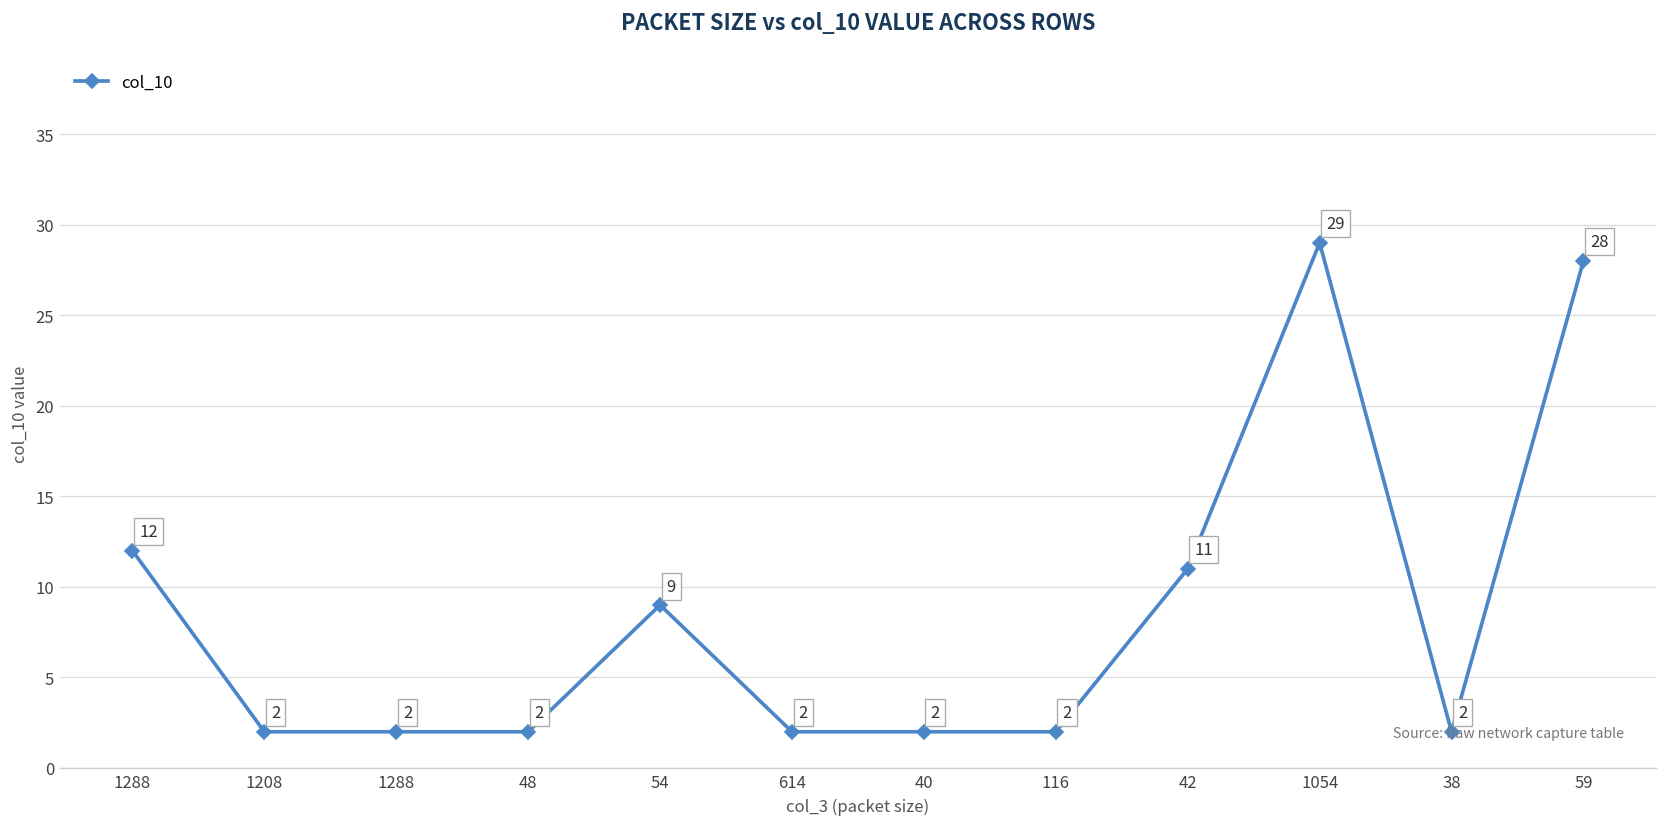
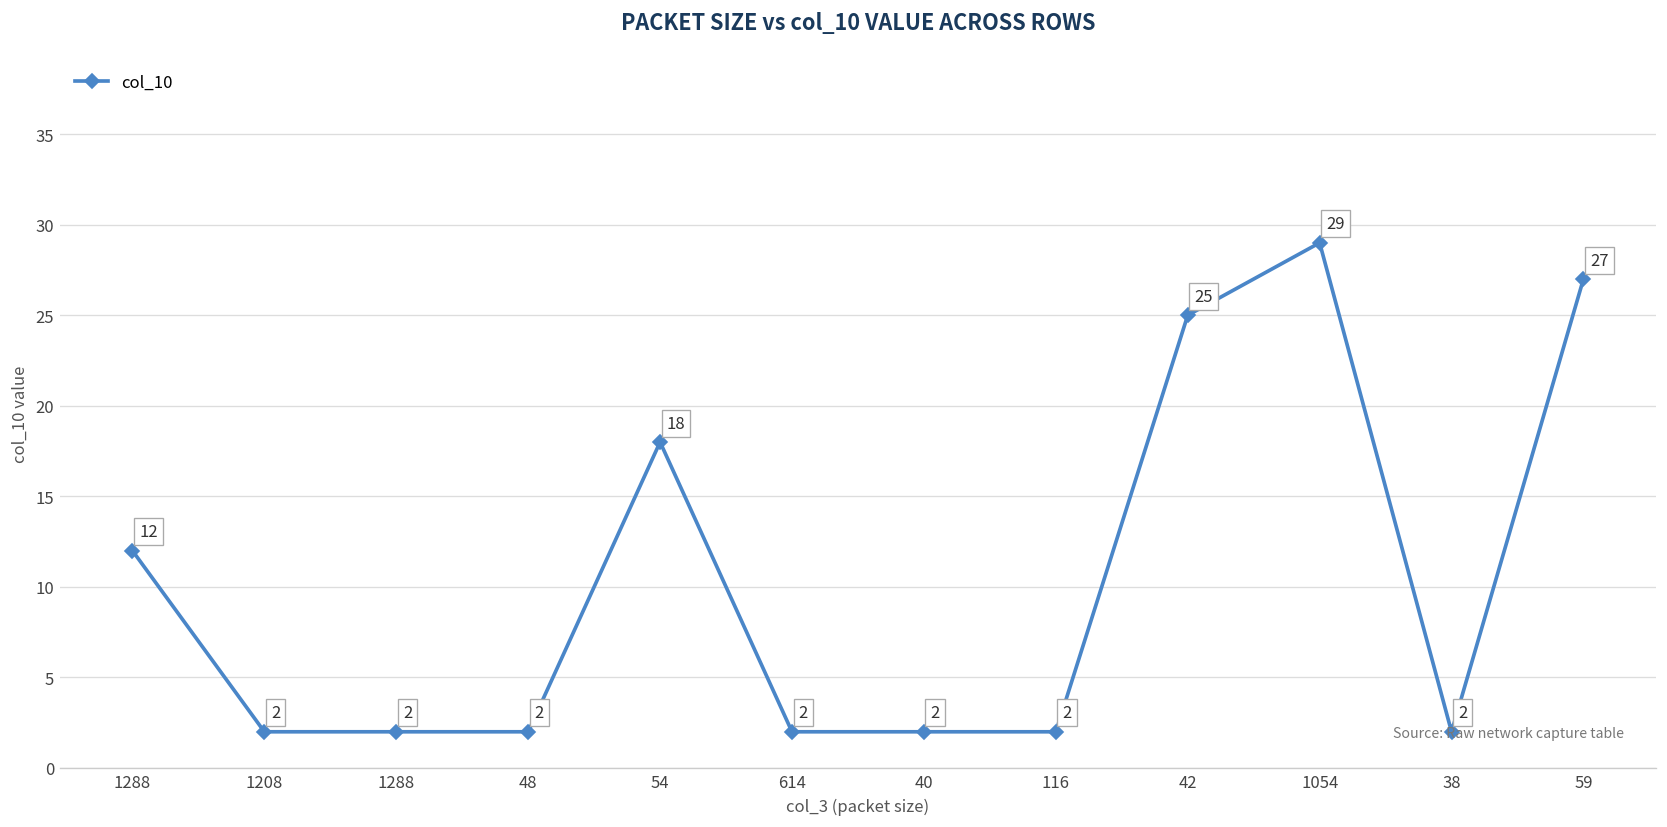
54: 9 -> 18
42: 11 -> 25
59: 28 -> 27
